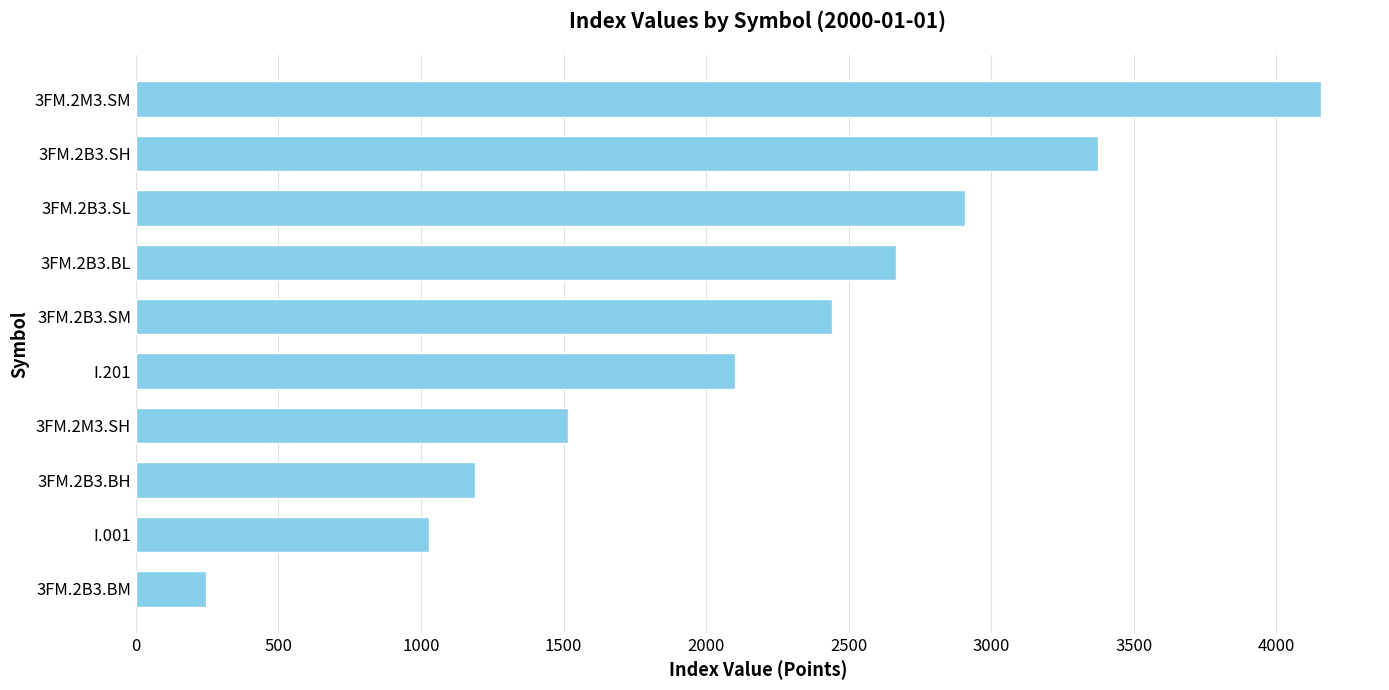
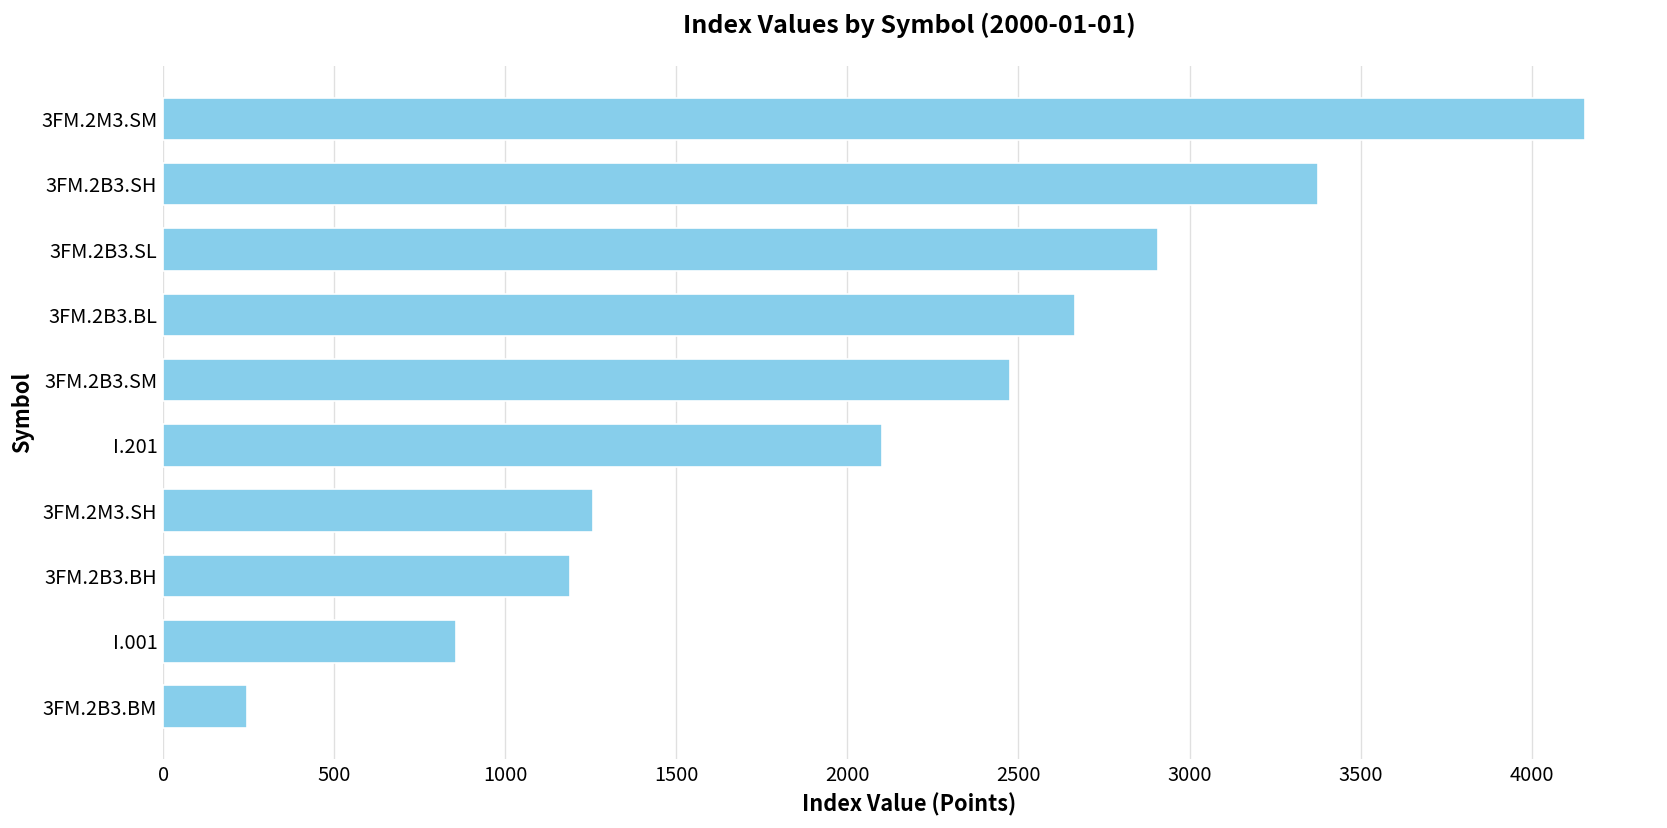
3FM.2B3.SM: 2440 -> 2480
3FM.2M3.SH: 1520 -> 1260
I.001: 1030 -> 860
